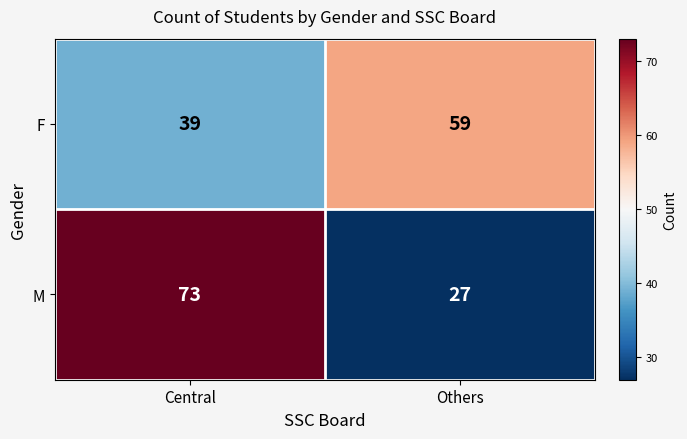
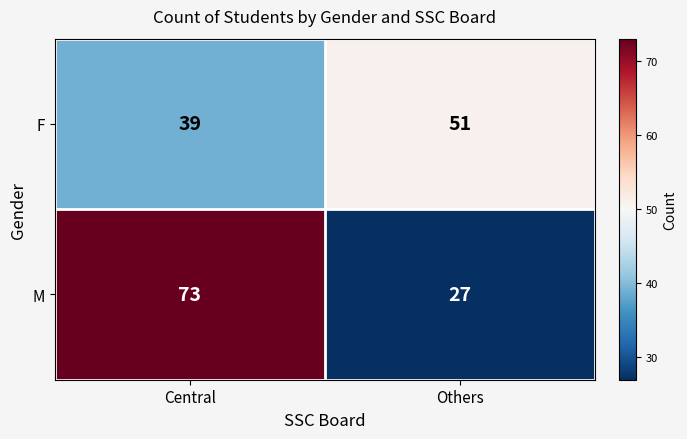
F, Others: 59 -> 51
